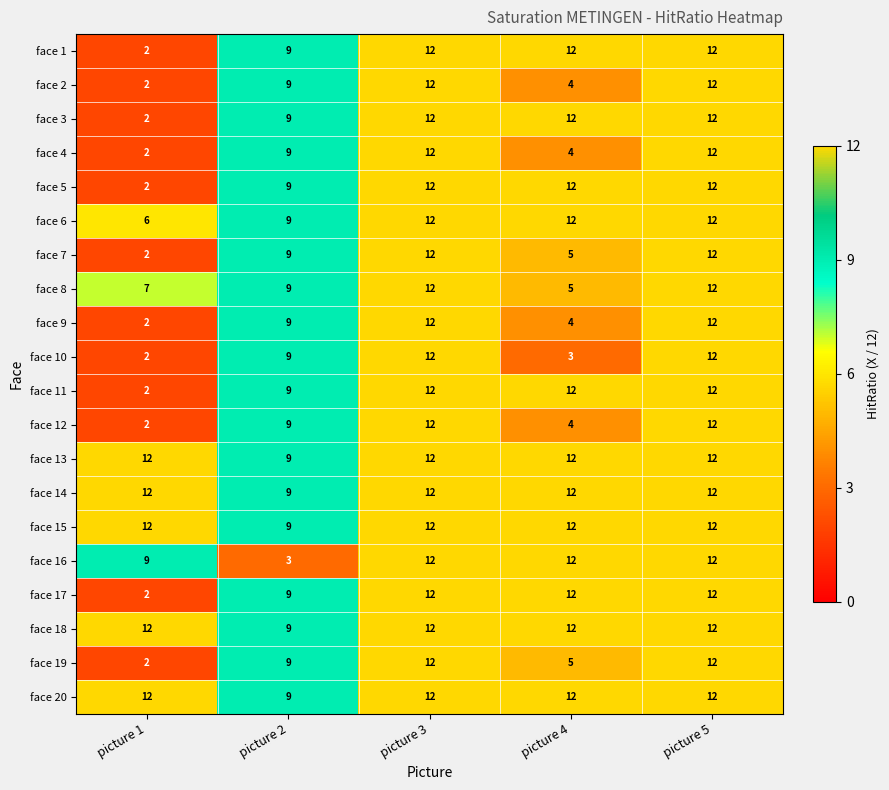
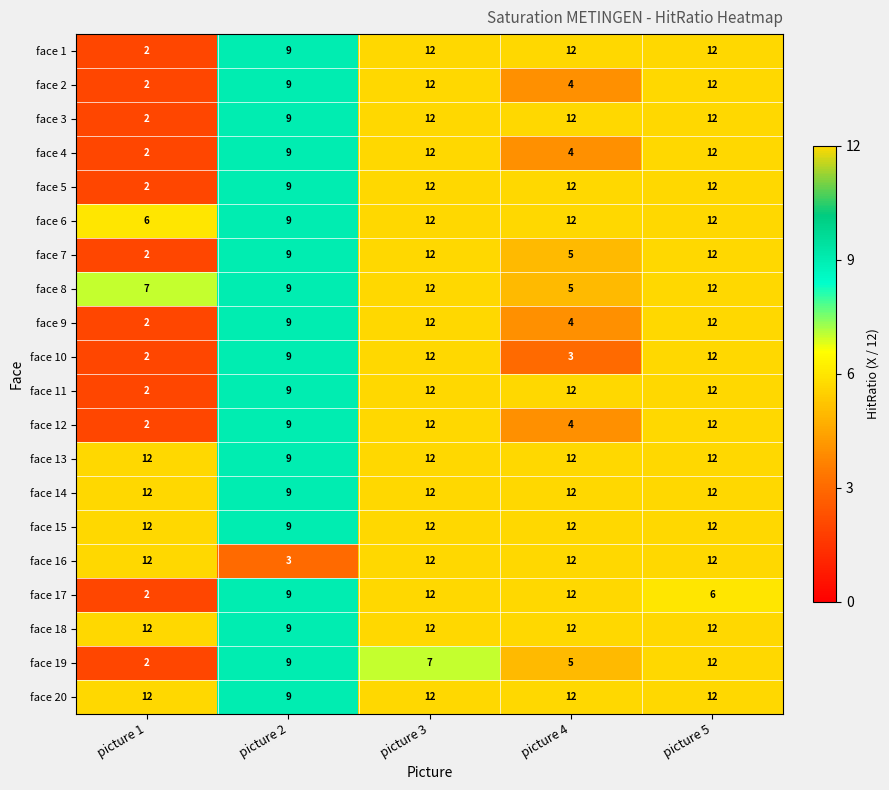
face 16, picture 1: 9 -> 12
face 17, picture 5: 12 -> 6
face 19, picture 3: 12 -> 7
